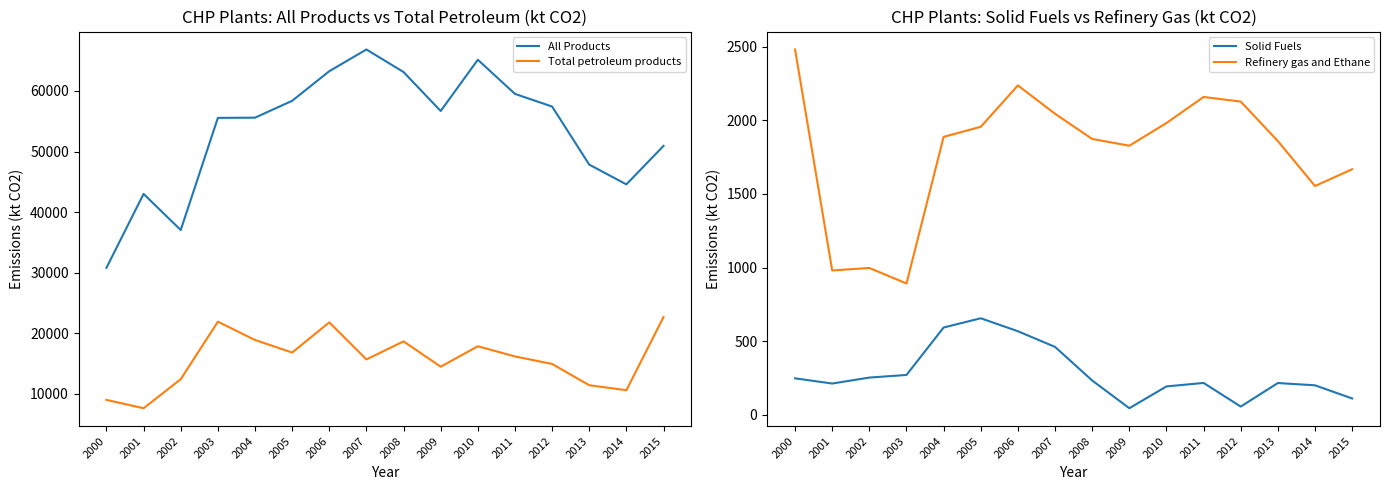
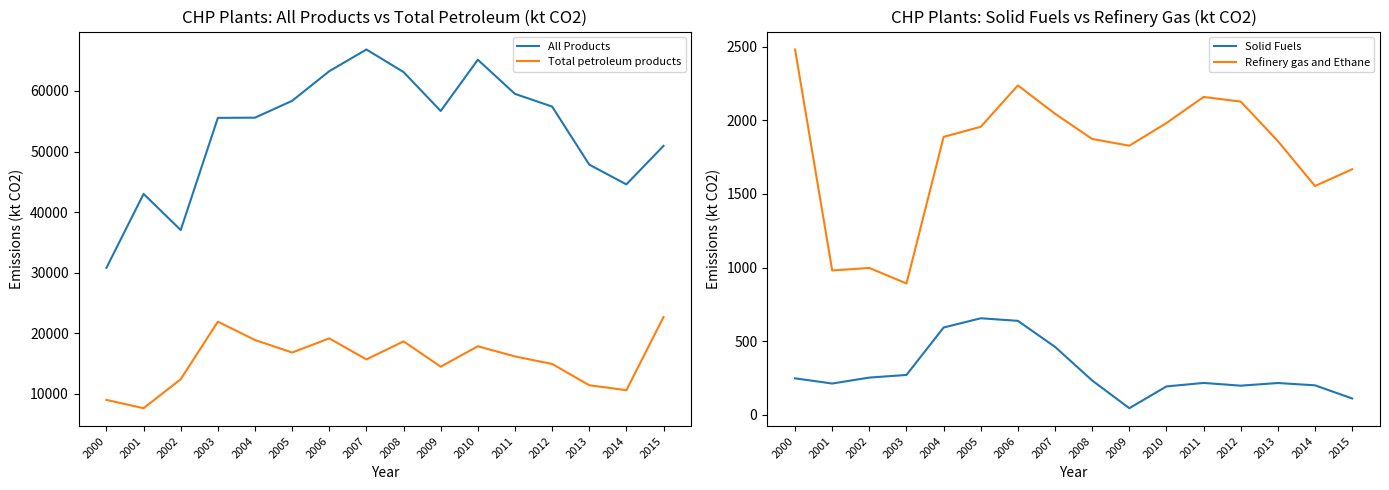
CHP Plants: All Products vs Total Petroleum (kt CO2), Total petroleum products, 2006: 22000 -> 19000
CHP Plants: Solid Fuels vs Refinery Gas (kt CO2), Solid Fuels, 2006: 570 -> 640
CHP Plants: Solid Fuels vs Refinery Gas (kt CO2), Solid Fuels, 2012: 60 -> 200
